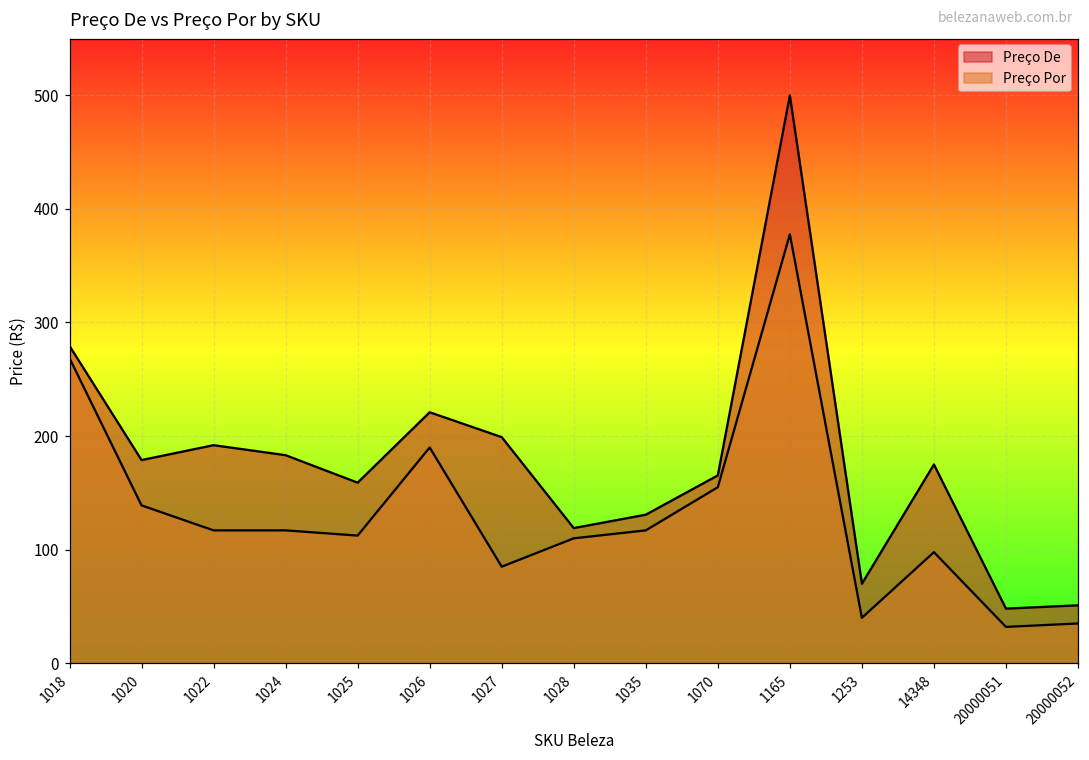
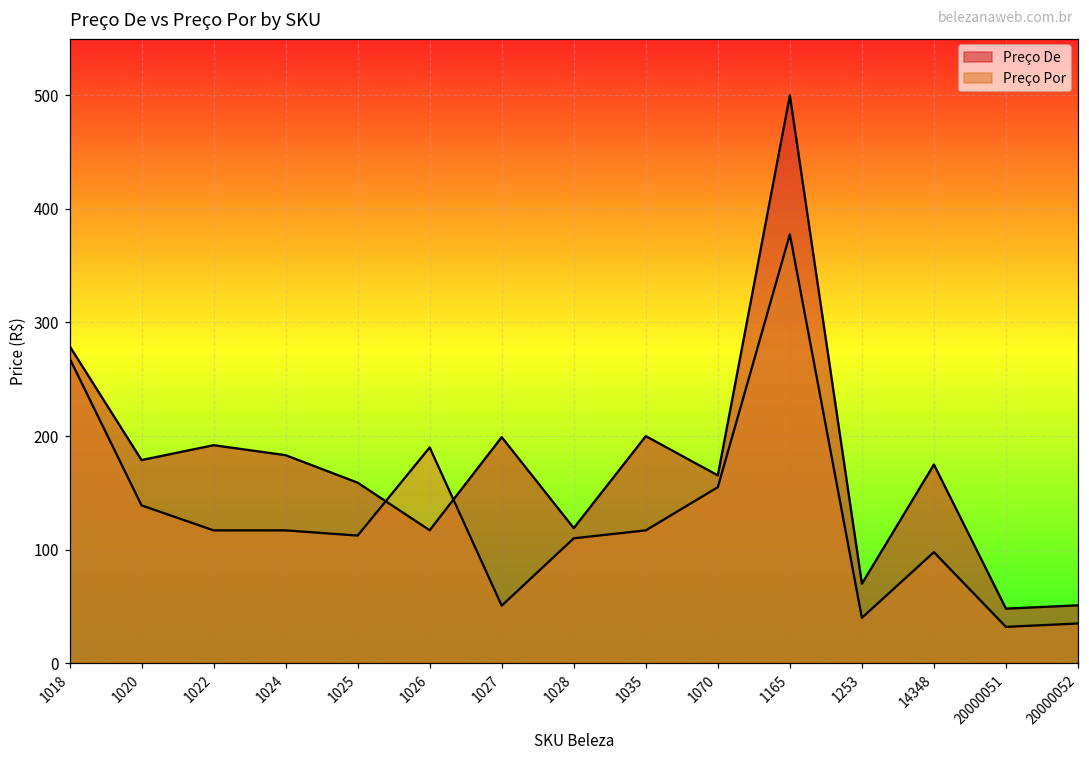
Preço De, 1026: 221 -> 117
Preço Por, 1027: 85 -> 51
Preço De, 1035: 131 -> 200
